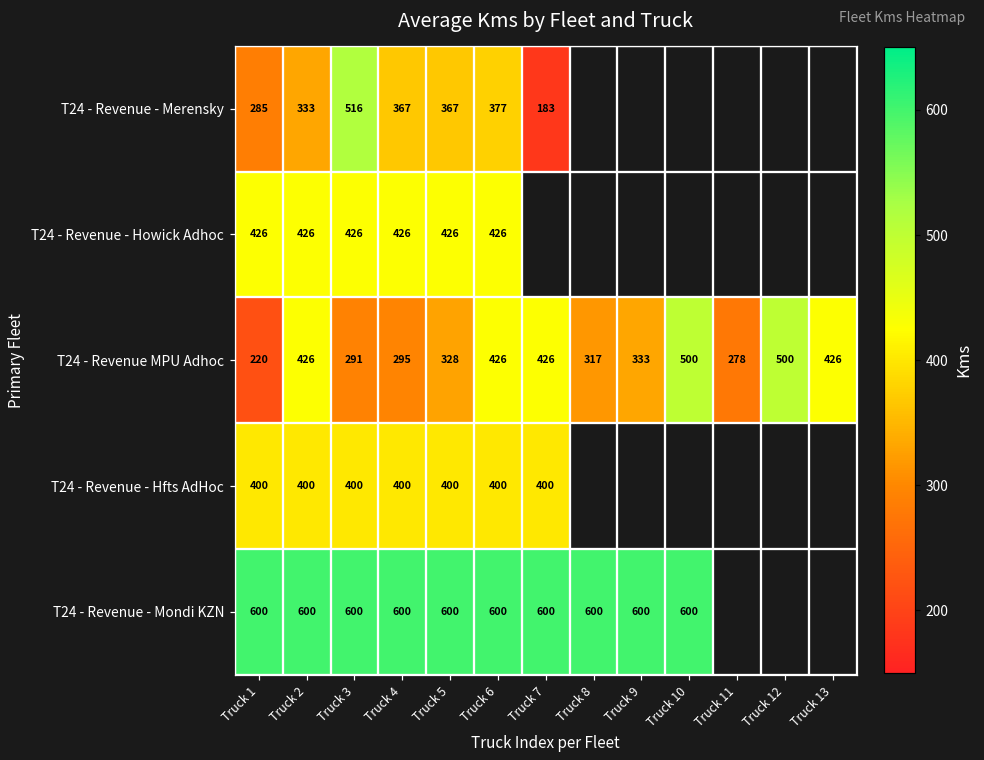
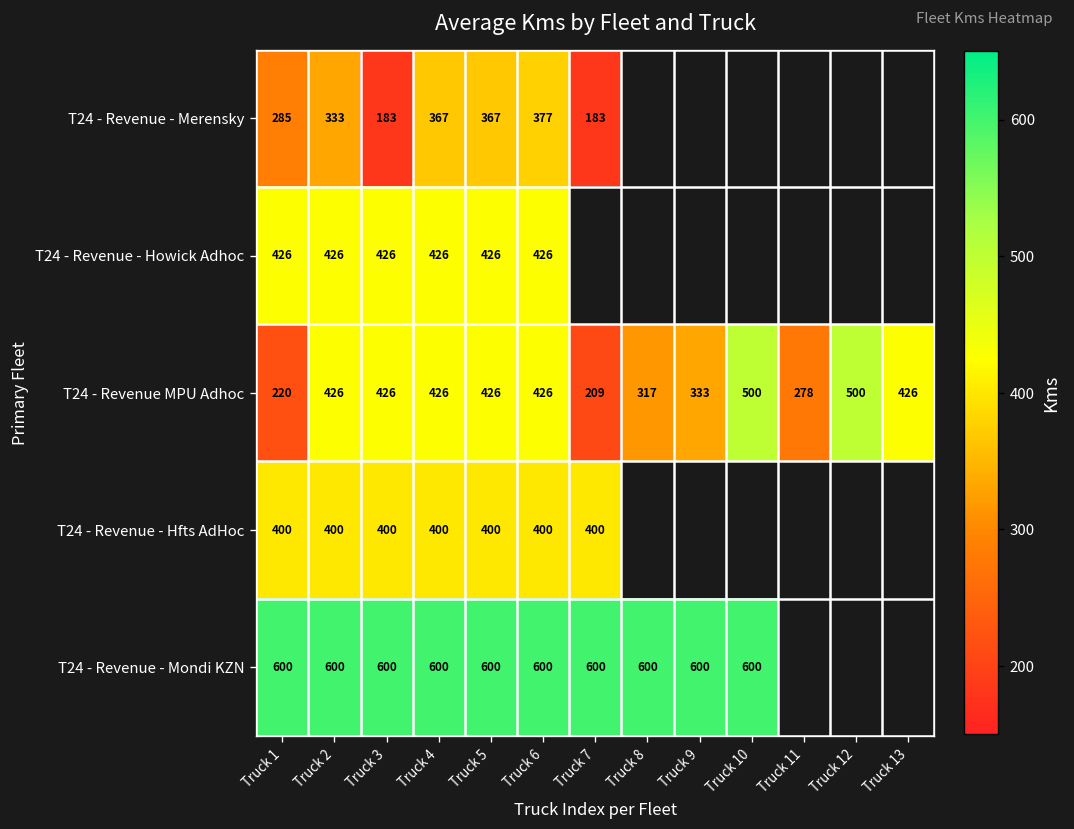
T24 - Revenue - Merensky, Truck 3: 516 -> 183
T24 - Revenue MPU Adhoc, Truck 3: 291 -> 426
T24 - Revenue MPU Adhoc, Truck 4: 295 -> 426
T24 - Revenue MPU Adhoc, Truck 5: 328 -> 426
T24 - Revenue MPU Adhoc, Truck 7: 426 -> 209
